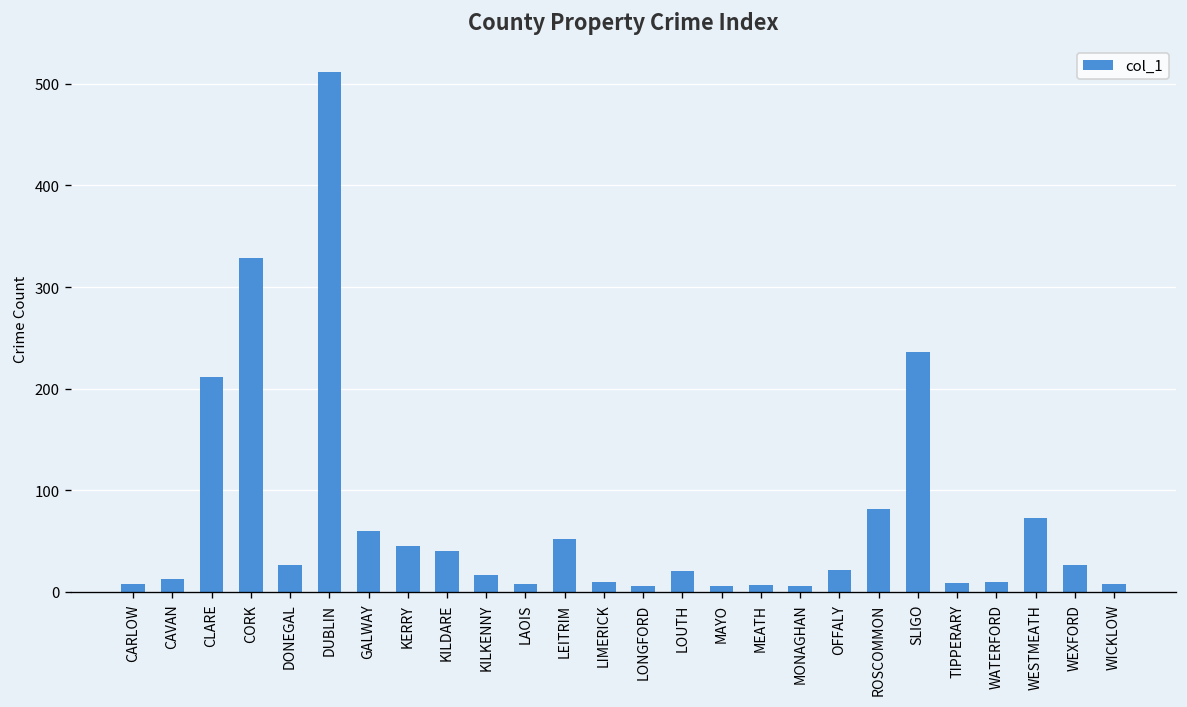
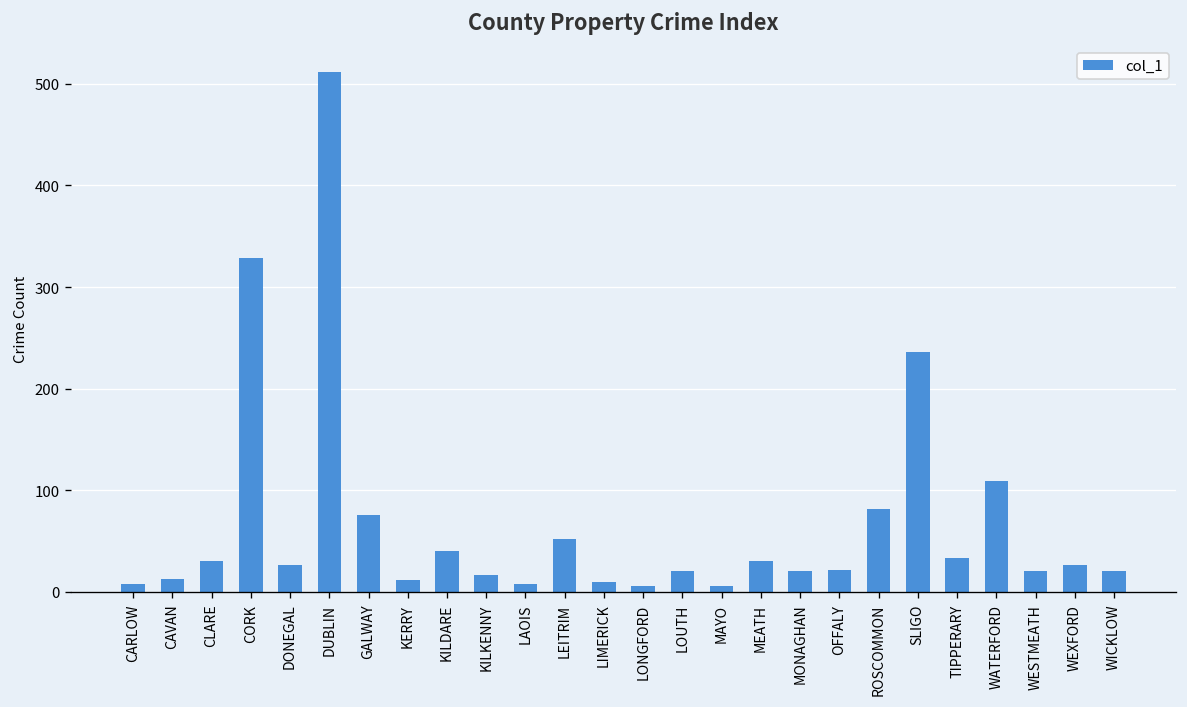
CLARE: 210 -> 30
GALWAY: 60 -> 80
KERRY: 50 -> 10
MEATH: 10 -> 30
MONAGHAN: 10 -> 20
TIPPERARY: 10 -> 30
WATERFORD: 10 -> 110
WESTMEATH: 70 -> 20
WICKLOW: 10 -> 20
